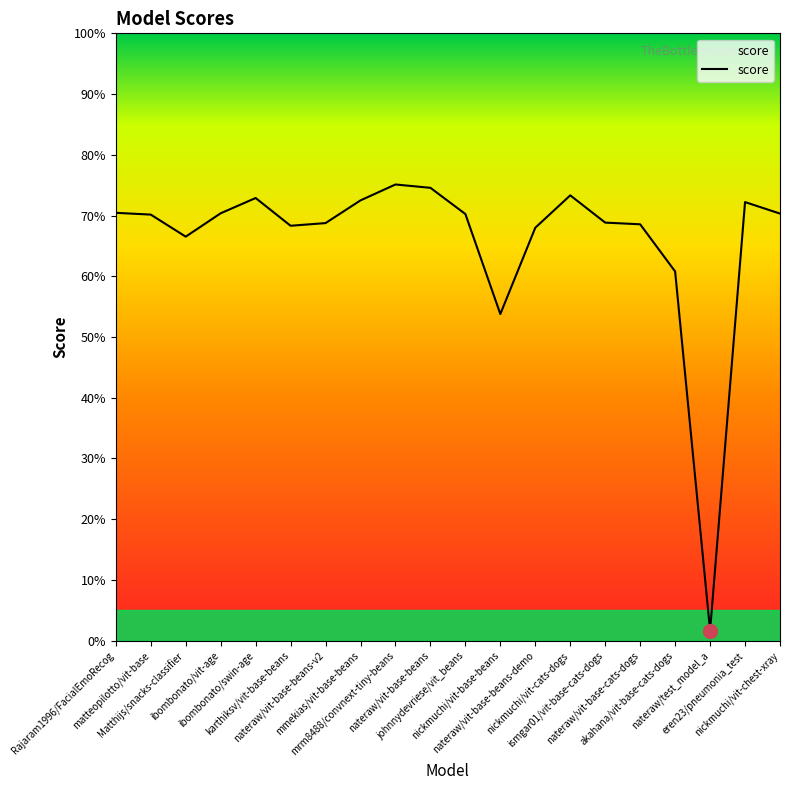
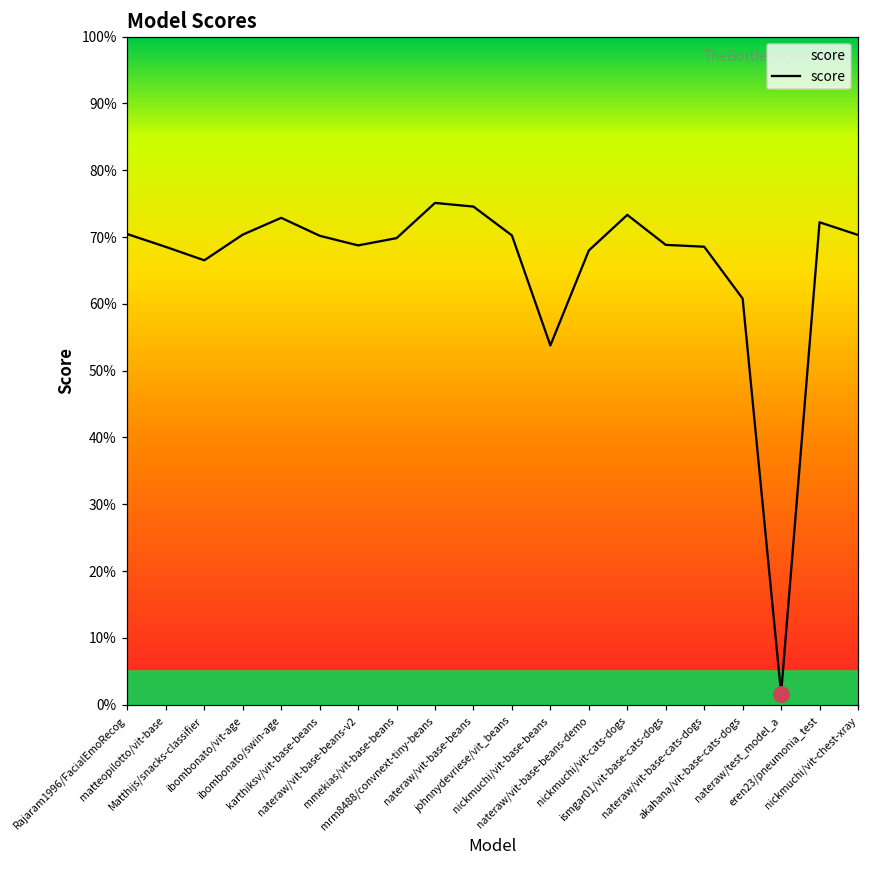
score, matteopilotto/vit-base: 70% -> 69%
score, karthiksv/vit-base-beans: 68% -> 70%
score, mmekias/vit-base-beans: 72% -> 70%
